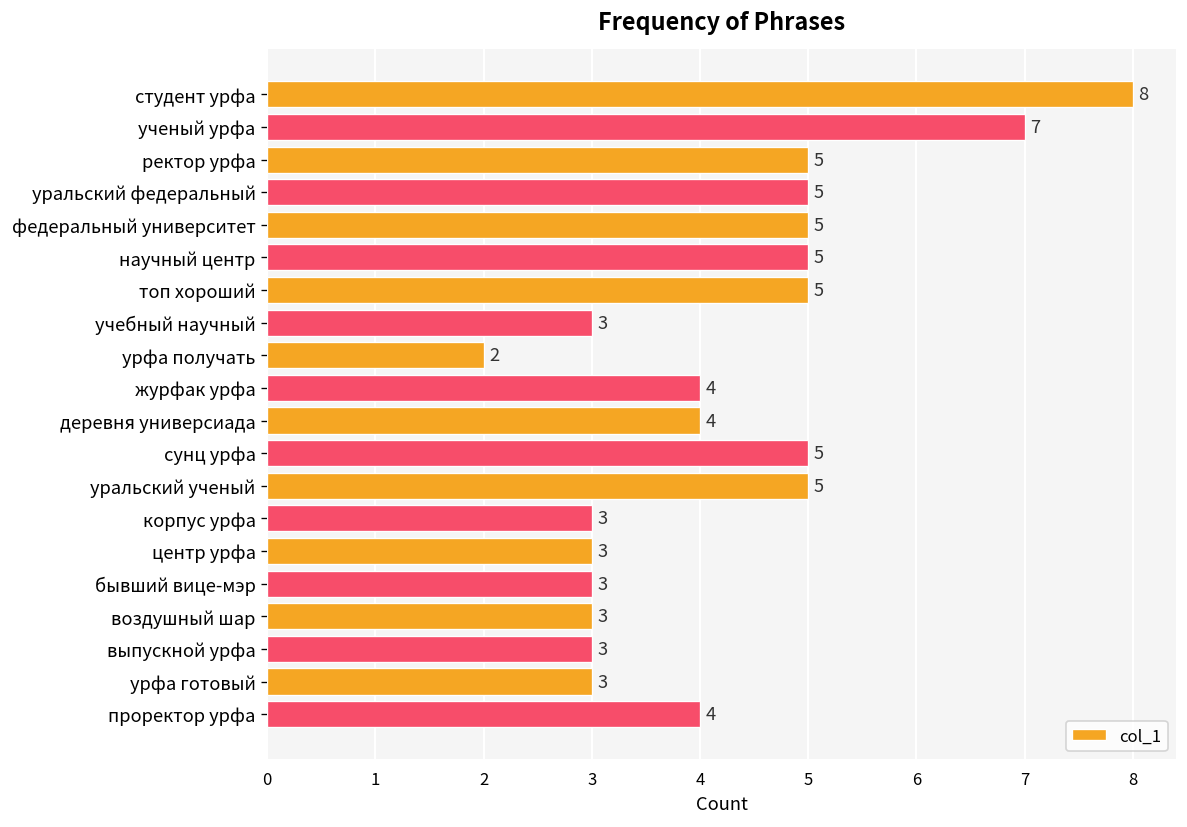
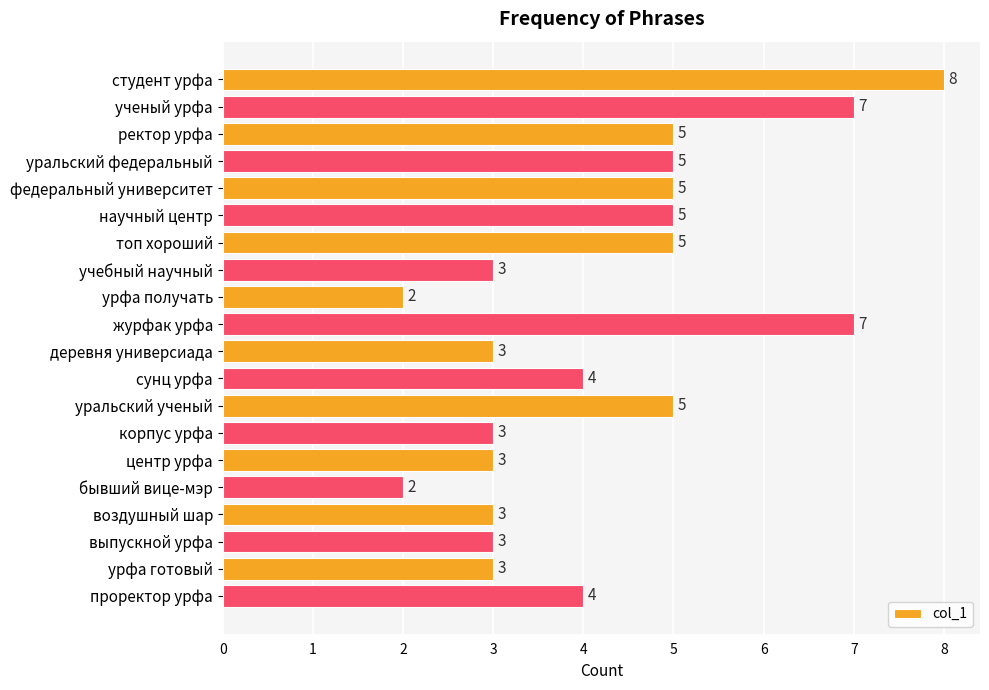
журфак урфа: 4 -> 7
деревня универсиада: 4 -> 3
сунц урфа: 5 -> 4
бывший вице-мэр: 3 -> 2
